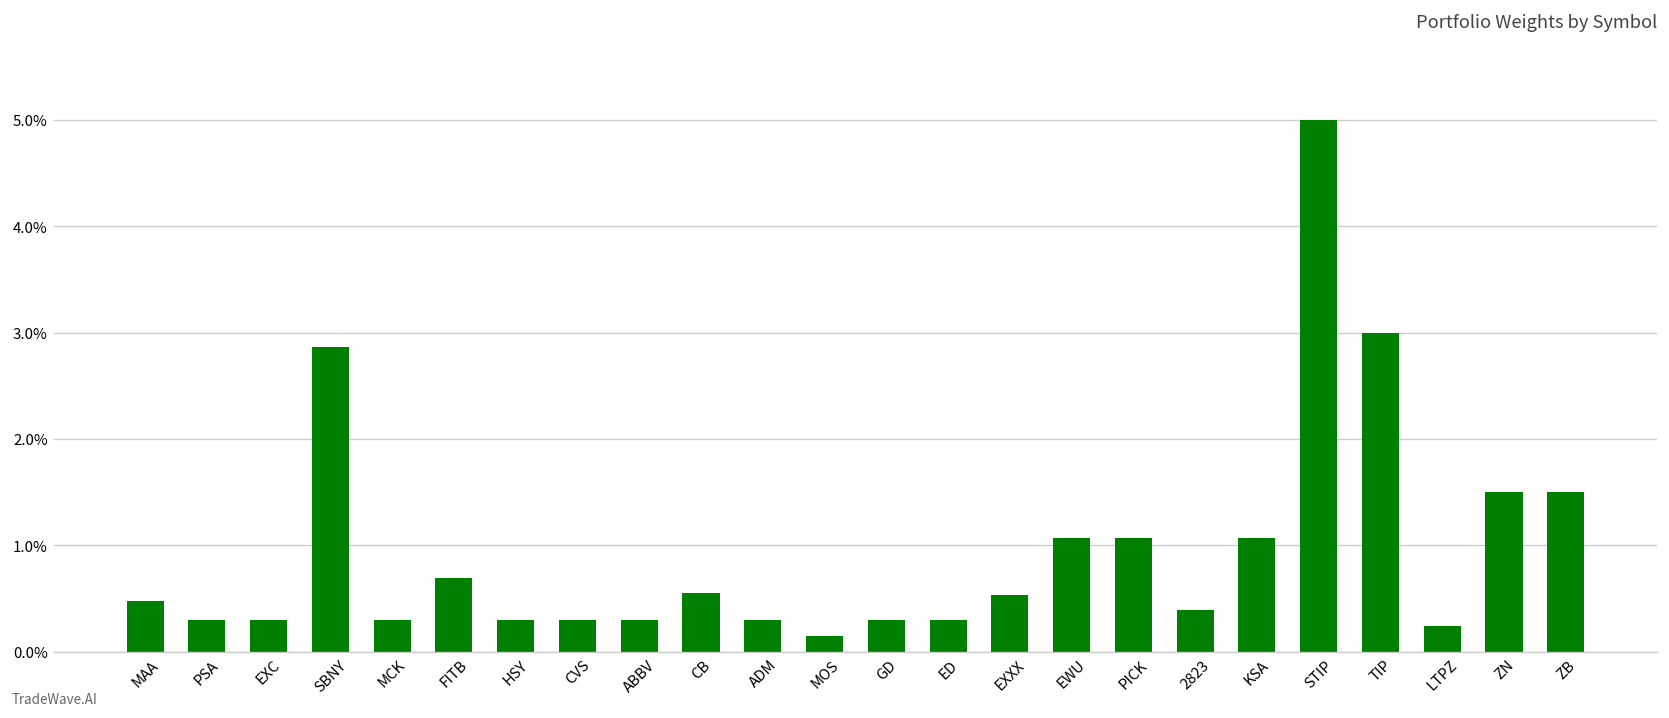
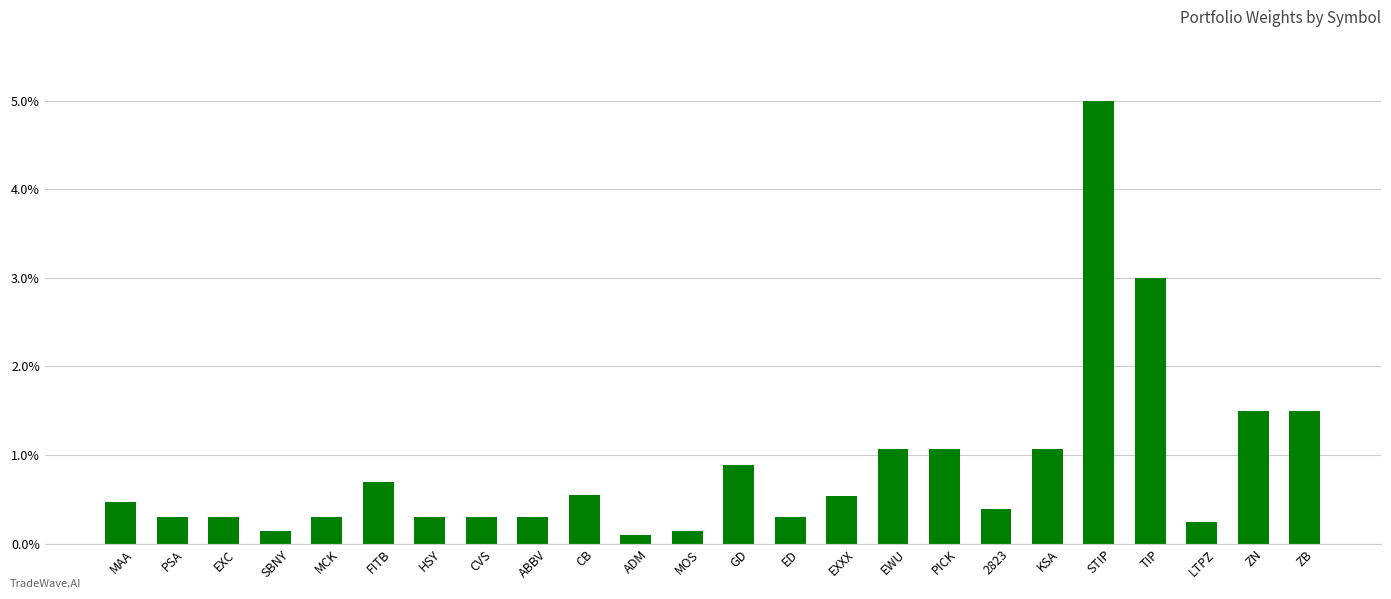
SBNY: 2.9% -> 0.1%
ADM: 0.3% -> 0.1%
GD: 0.3% -> 0.9%
